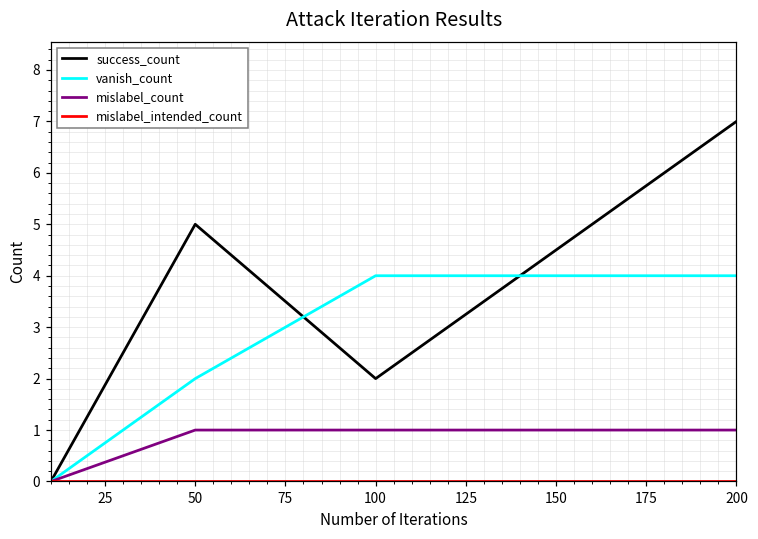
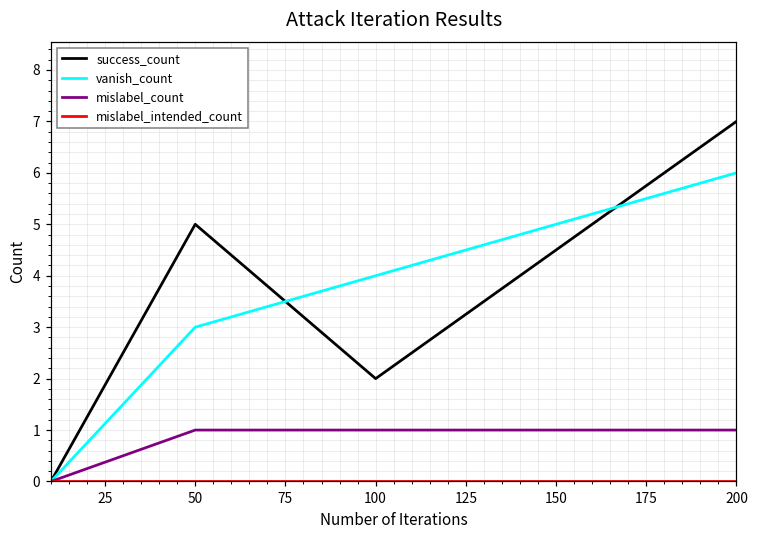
vanish_count, 50: 2 -> 3
vanish_count, 200: 4 -> 6
